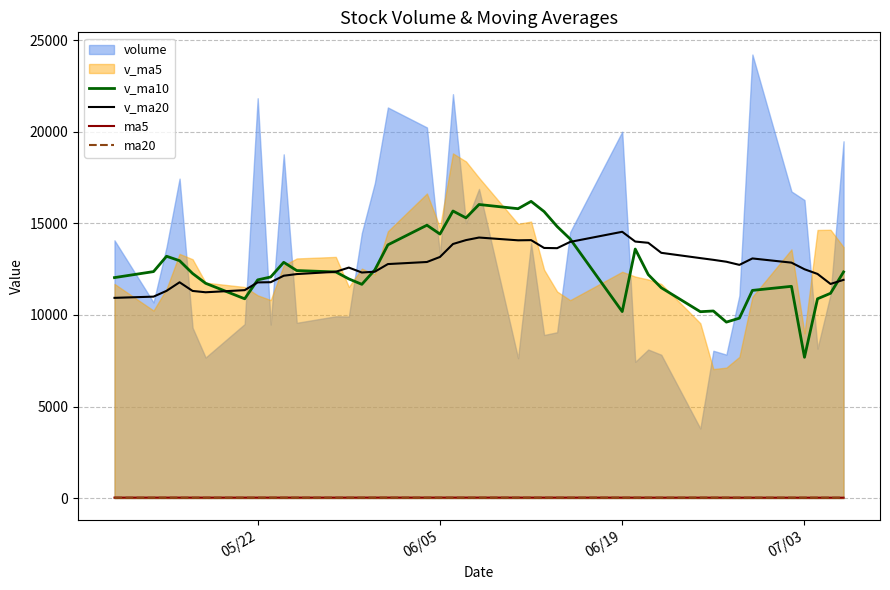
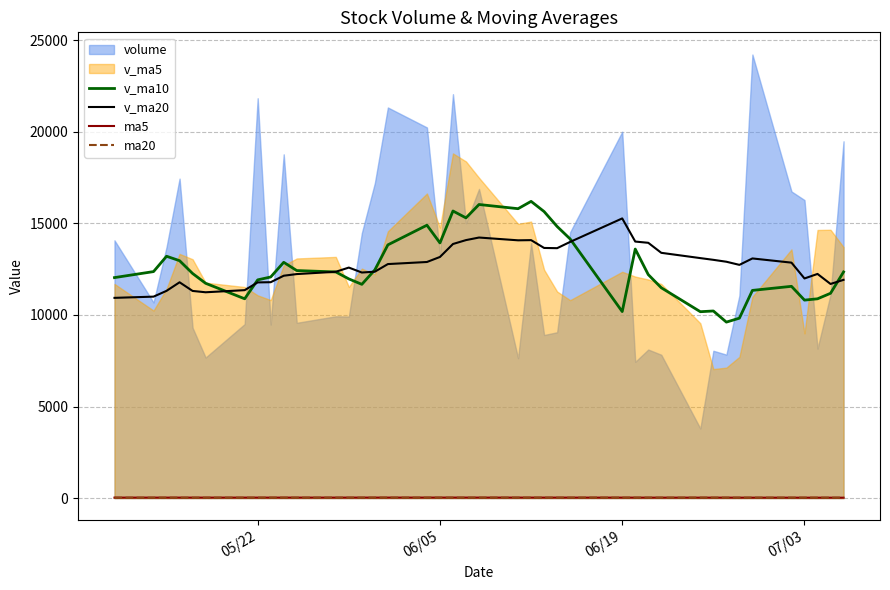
v_ma10, 06/05: 14400 -> 13900
v_ma20, 06/19: 14500 -> 15300
v_ma10, 07/03: 7700 -> 10800
v_ma20, 07/03: 12500 -> 12000
